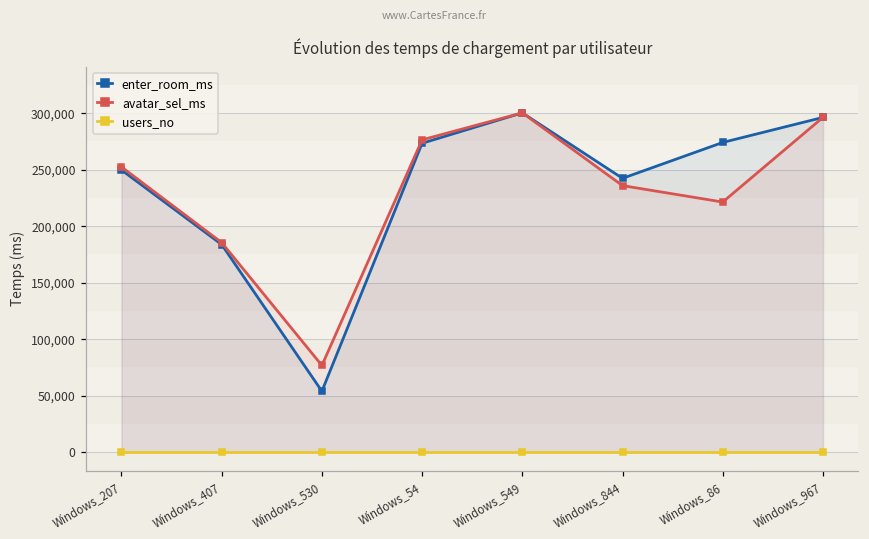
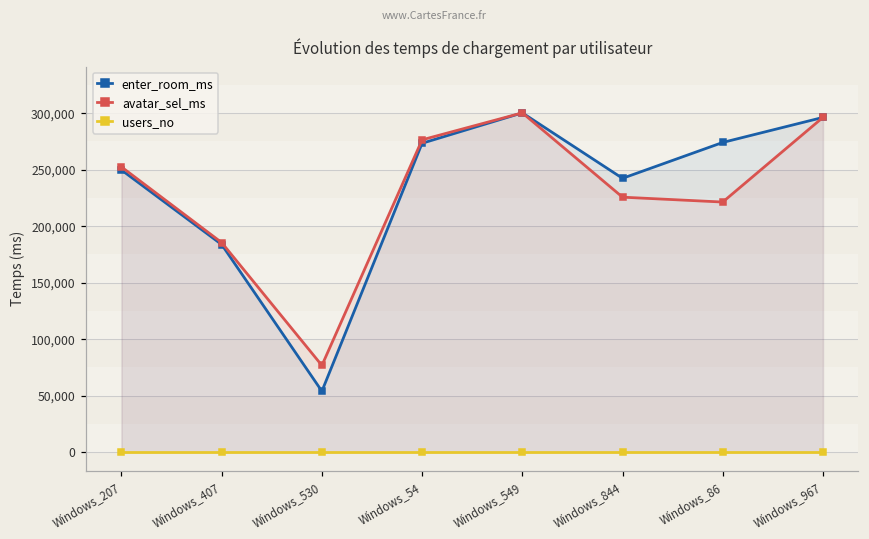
avatar_sel_ms, Windows_844: 236,000 -> 226,000
